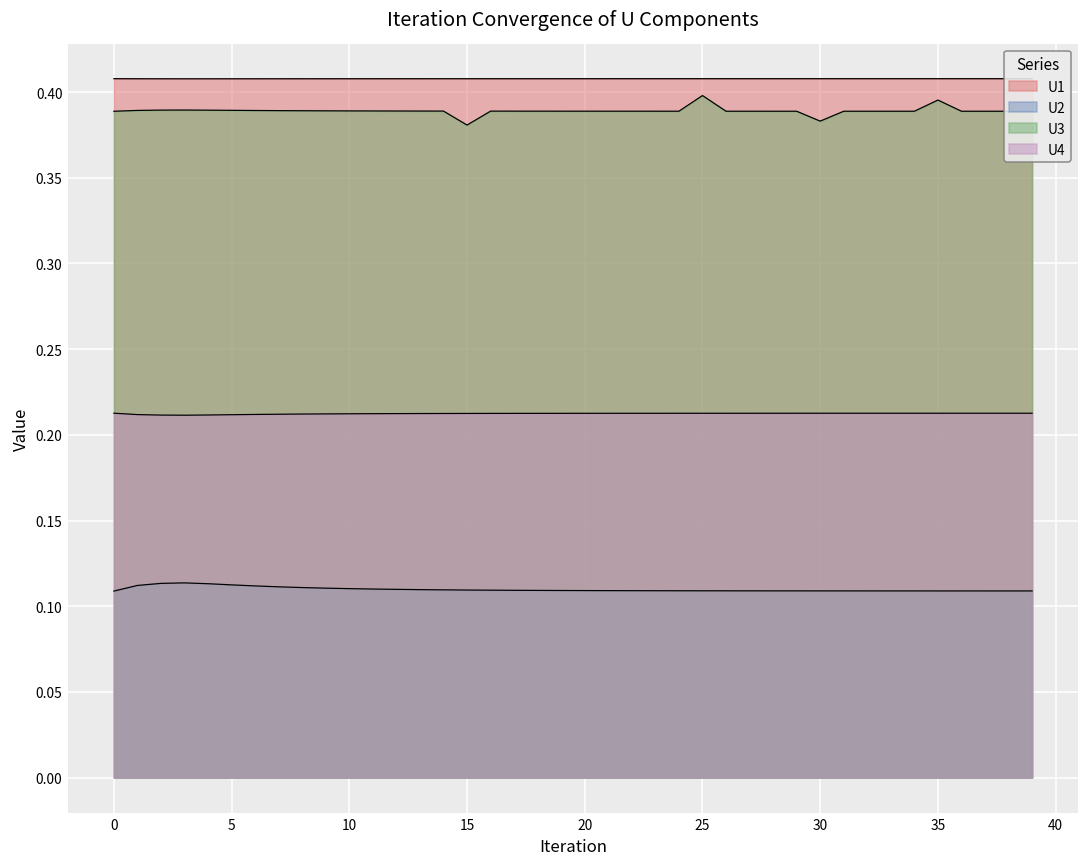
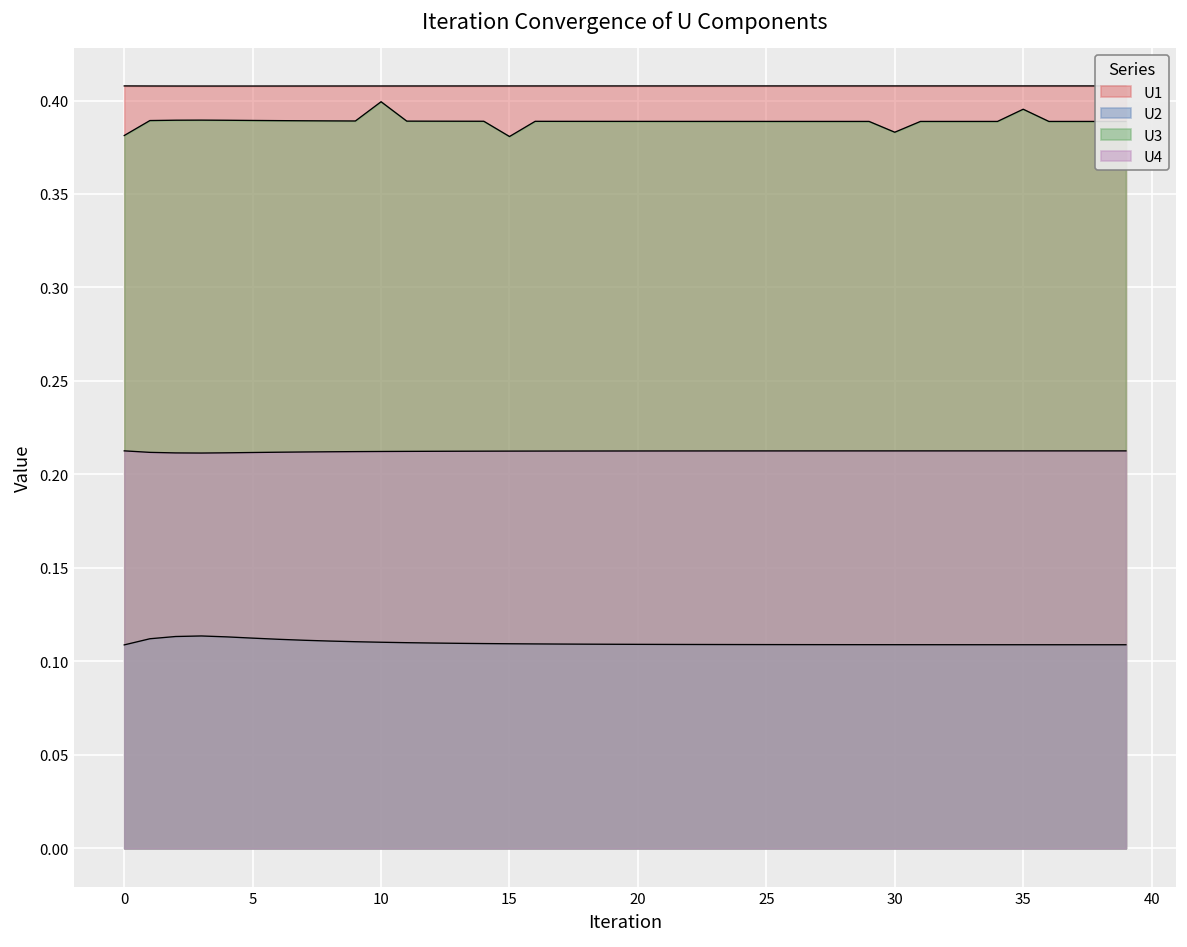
U3, 0: 0.389 -> 0.381
U3, 10: 0.389 -> 0.399
U3, 25: 0.398 -> 0.389
